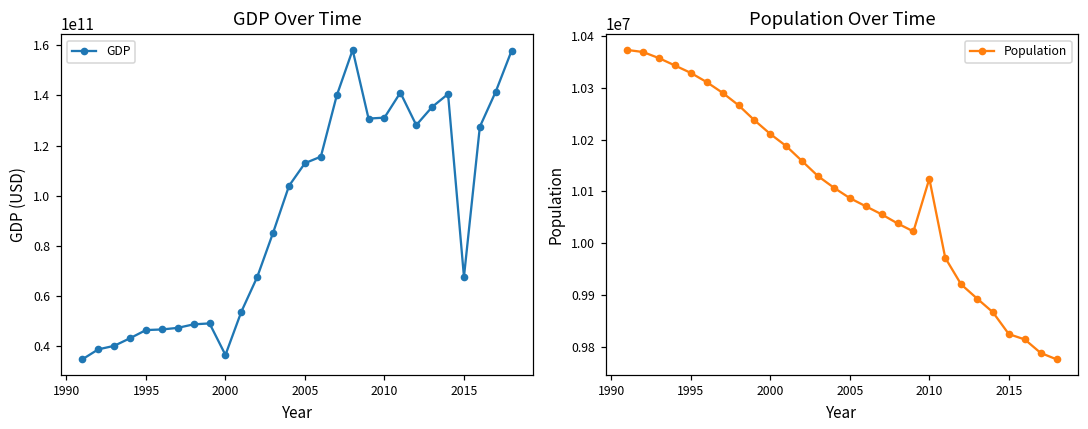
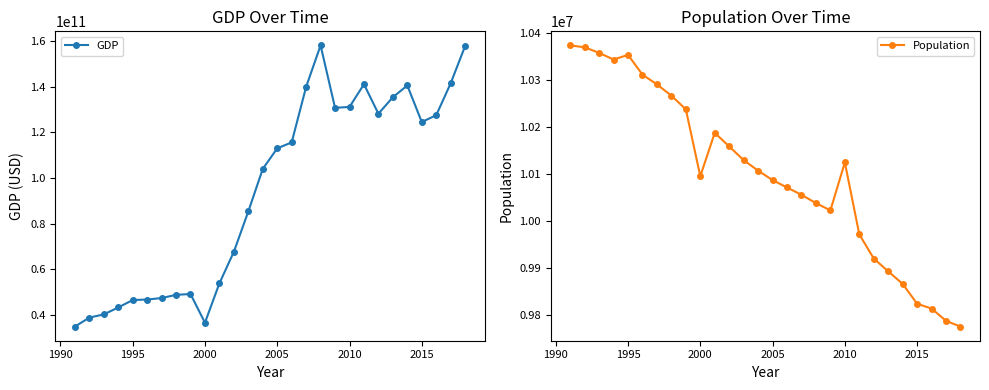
GDP Over Time, 2015: 68000000000 -> 125000000000
Population Over Time, 1995: 10330000 -> 10350000
Population Over Time, 2000: 10210000 -> 10100000
